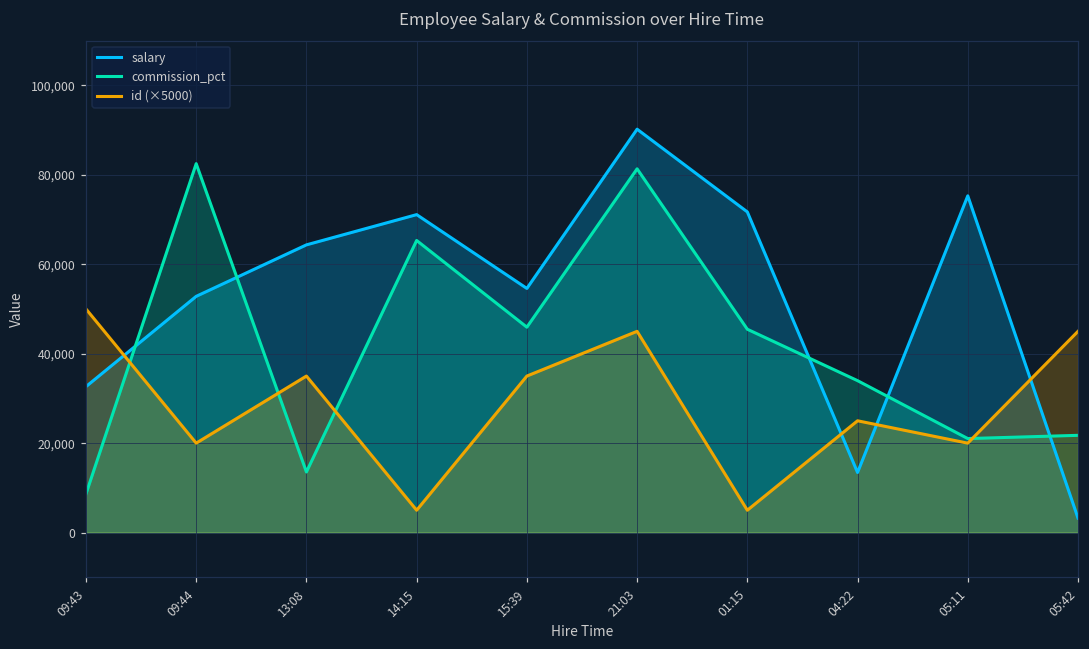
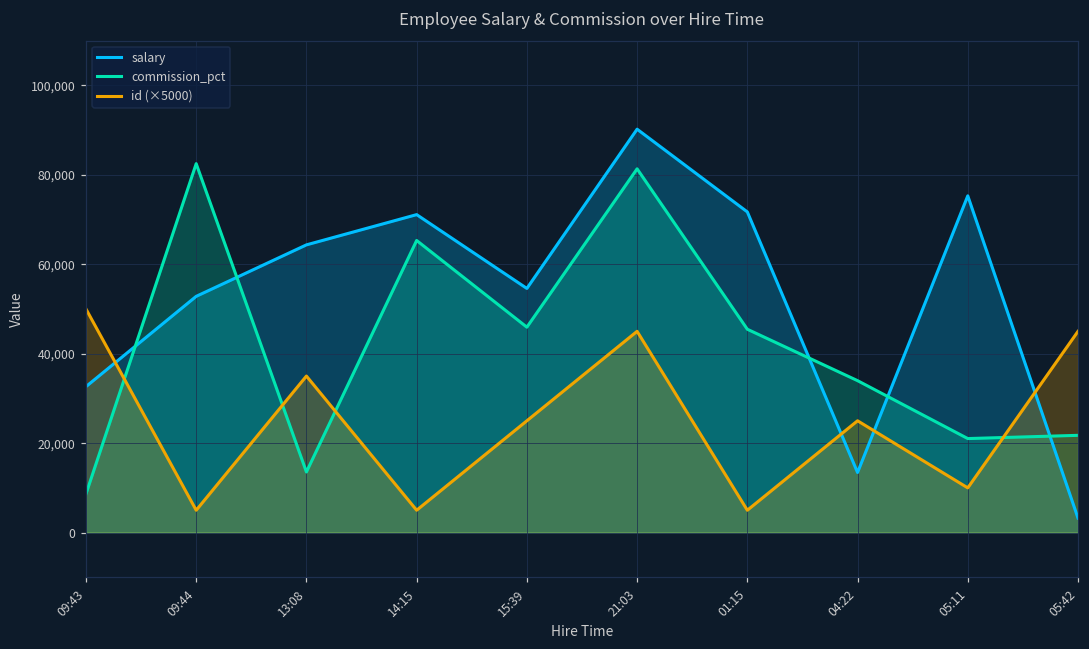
id (×5000), 09:44: 20,000 -> 5,000
id (×5000), 15:39: 35,000 -> 25,000
id (×5000), 05:11: 20,000 -> 10,000
